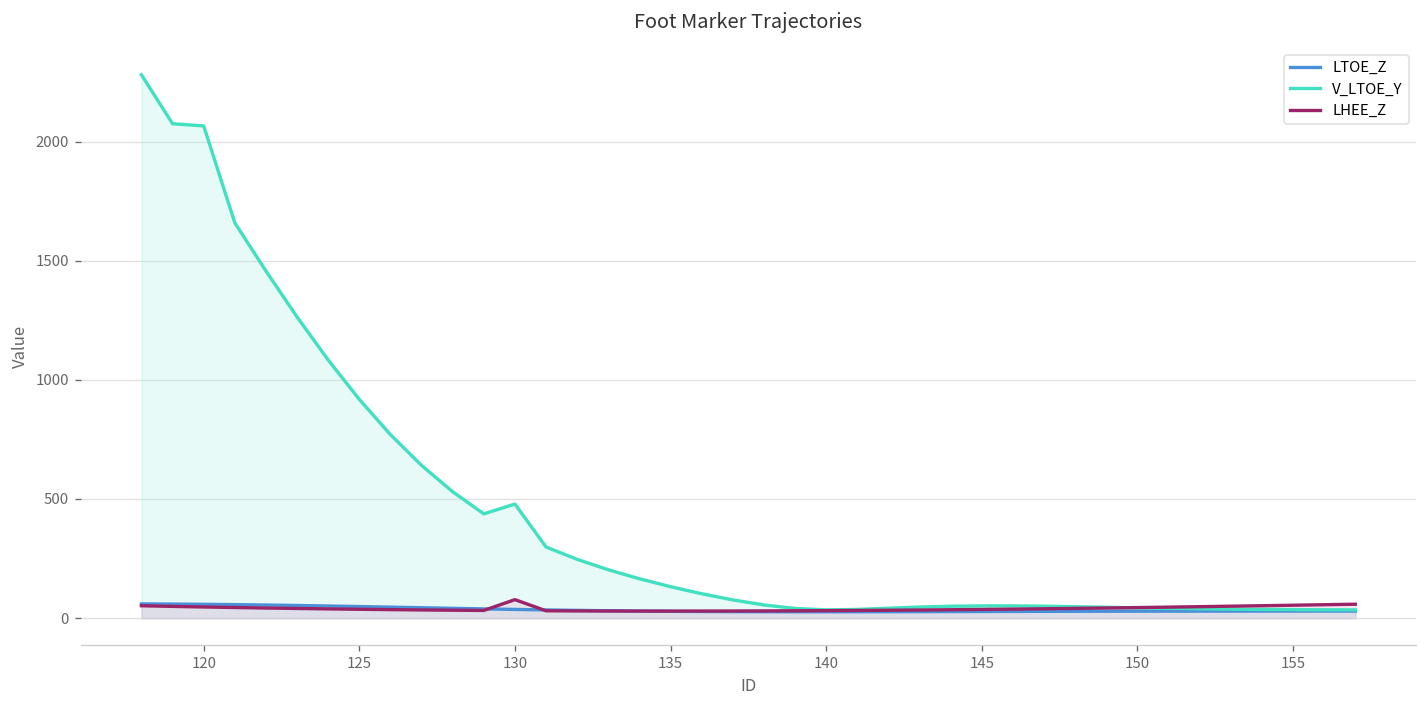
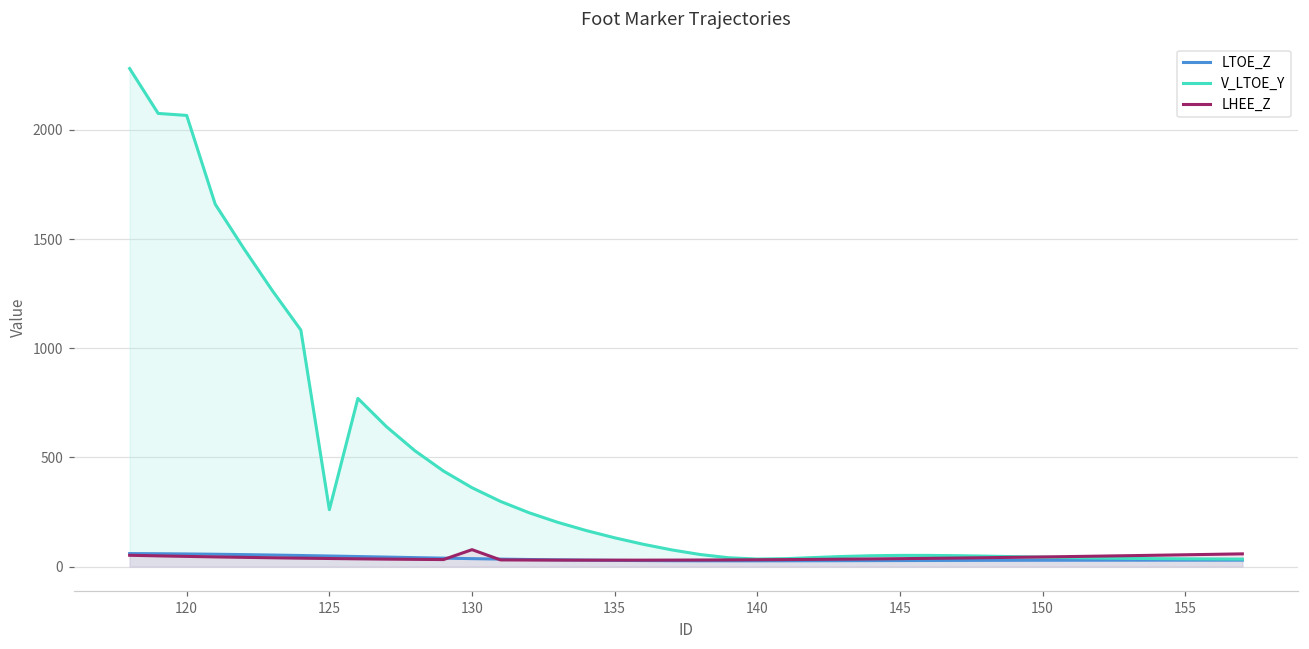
V_LTOE_Y, 125: 920 -> 260
V_LTOE_Y, 130: 480 -> 360
